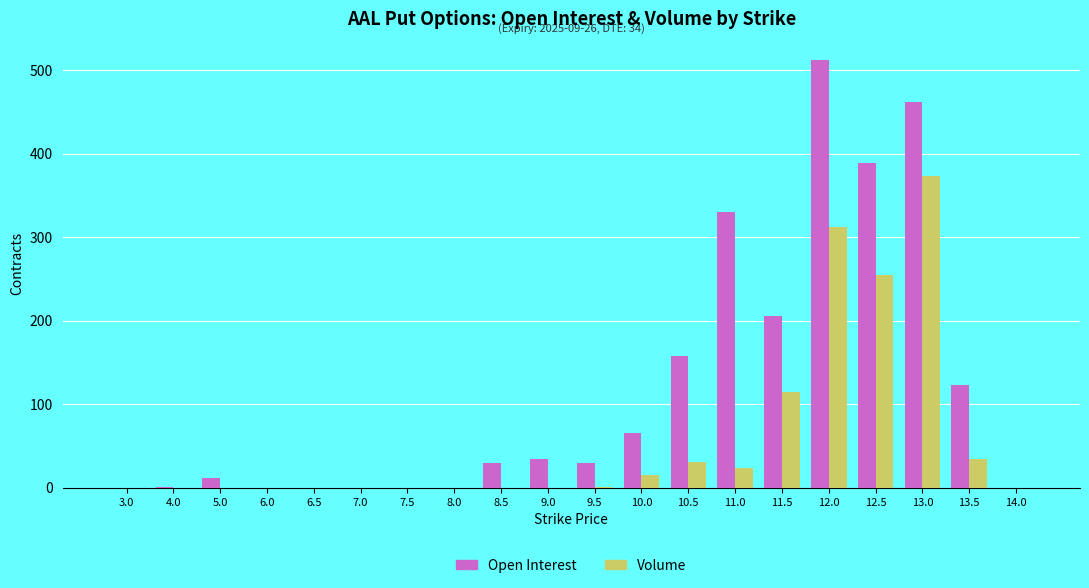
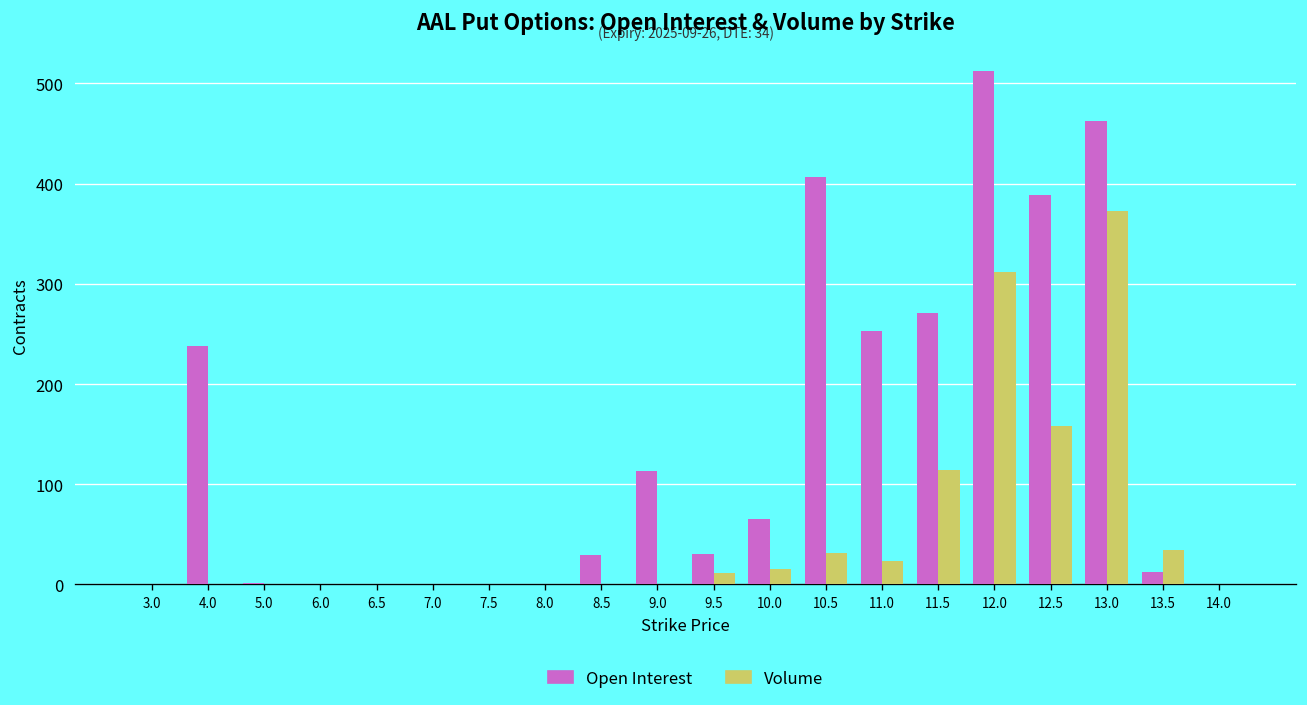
Open Interest, 4.0: 0 -> 240
Open Interest, 5.0: 10 -> 0
Open Interest, 9.0: 30 -> 110
Volume, 9.5: 0 -> 10
Open Interest, 10.5: 160 -> 410
Open Interest, 11.0: 330 -> 250
Open Interest, 11.5: 210 -> 270
Volume, 12.5: 250 -> 160
Open Interest, 13.5: 120 -> 10
